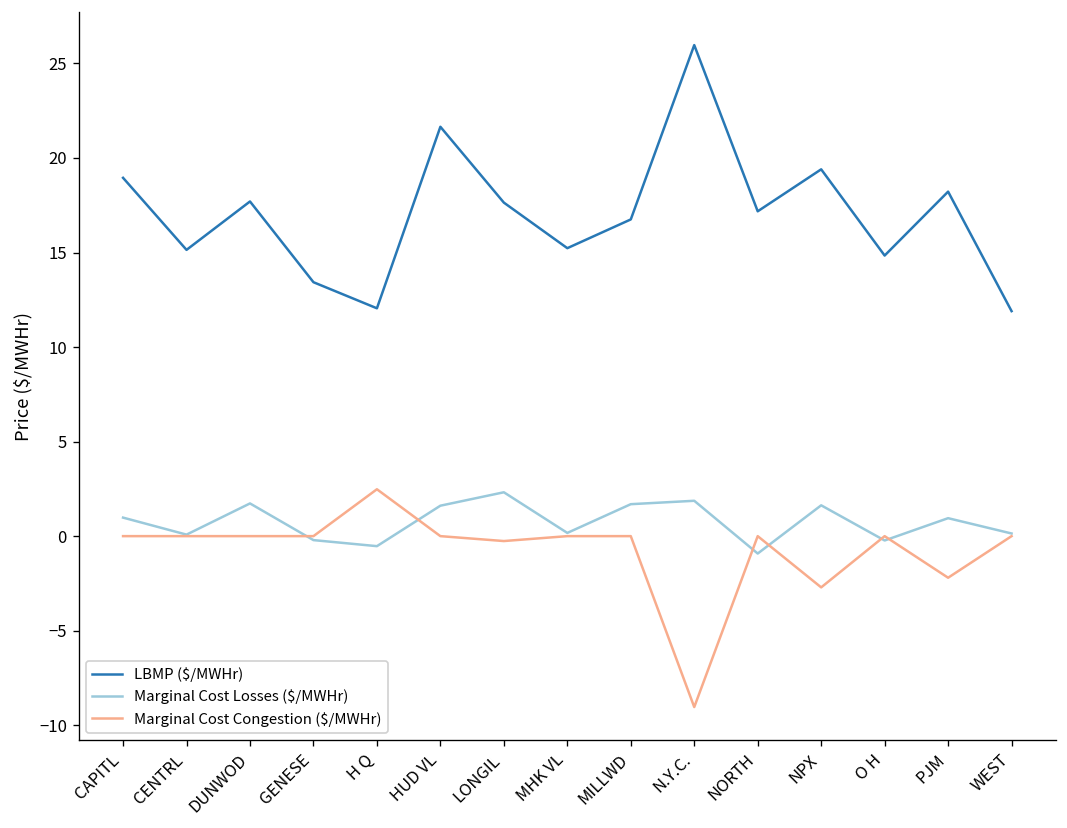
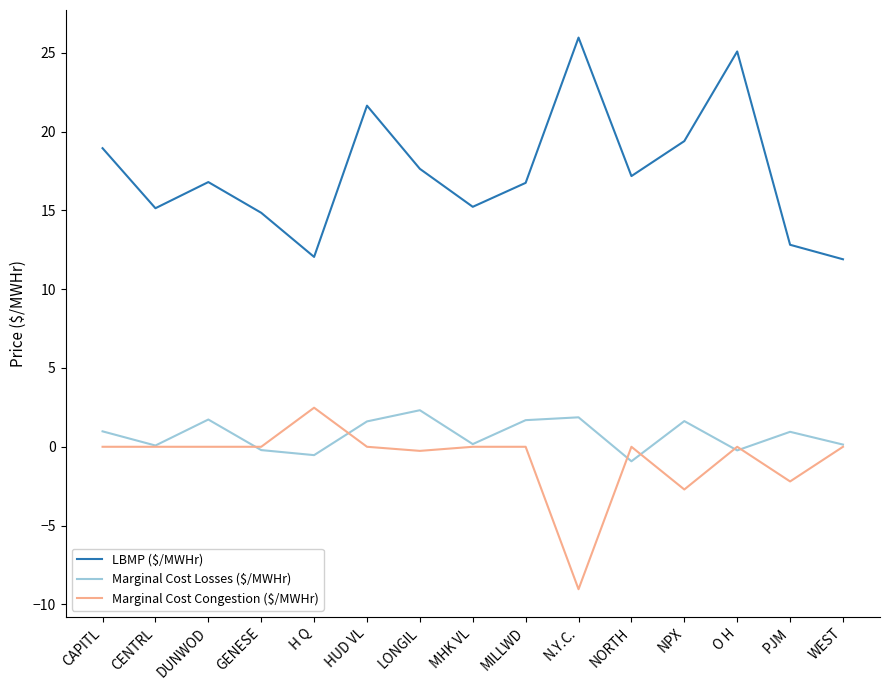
LBMP ($/MWHr), DUNWOD: 17.7 -> 16.8
LBMP ($/MWHr), GENESE: 13.4 -> 14.9
LBMP ($/MWHr), O H: 14.8 -> 25.1
LBMP ($/MWHr), PJM: 18.2 -> 12.8
